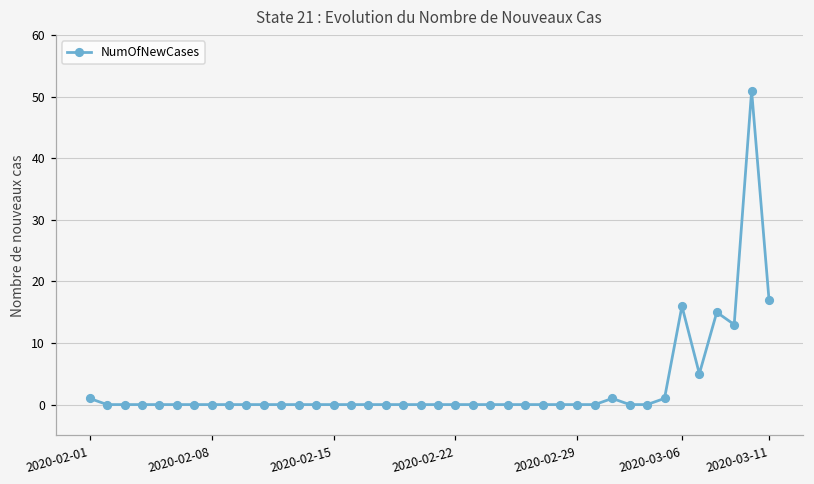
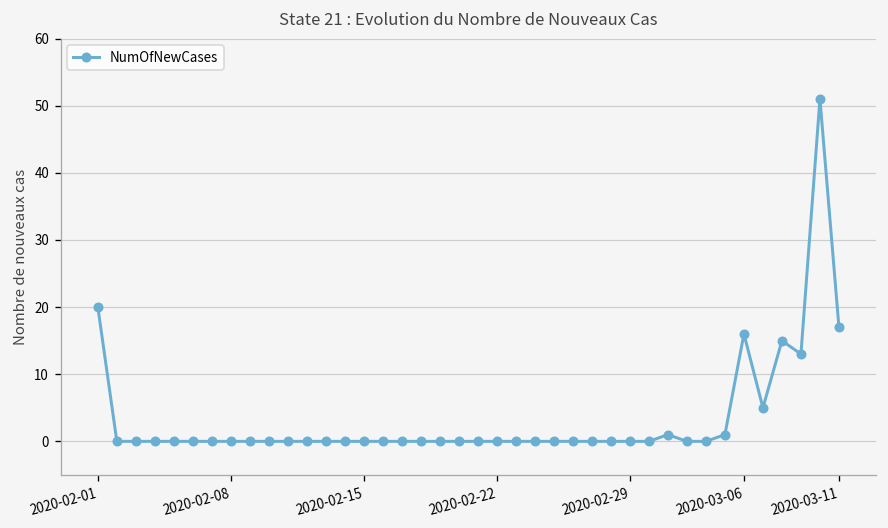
2020-02-01: 1 -> 20
